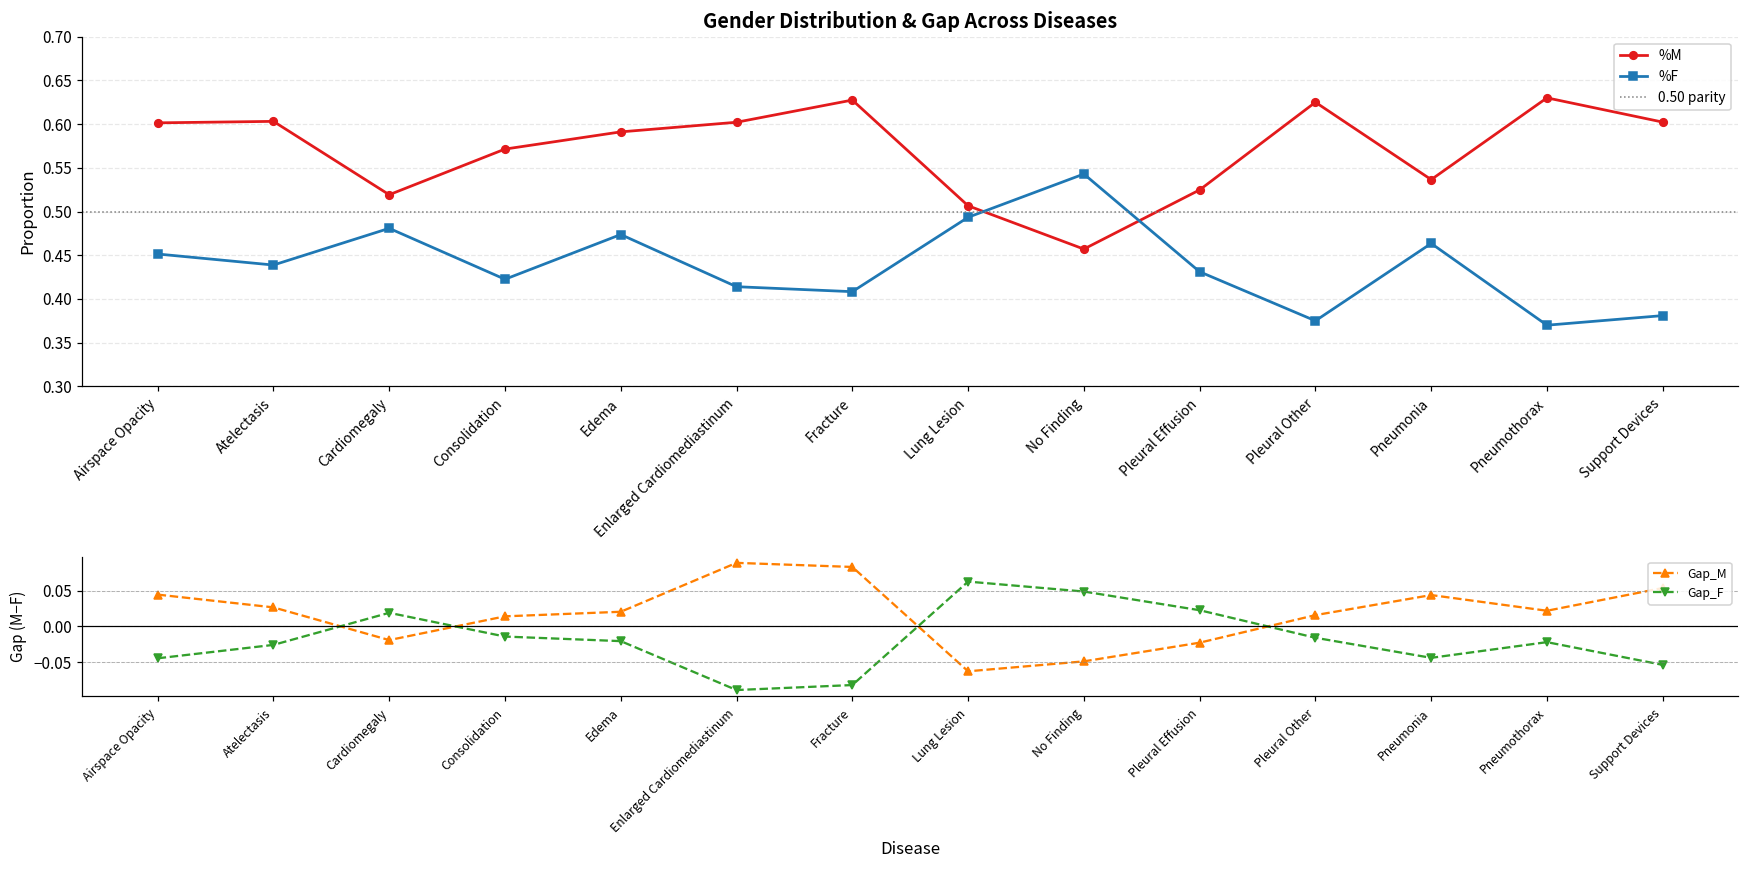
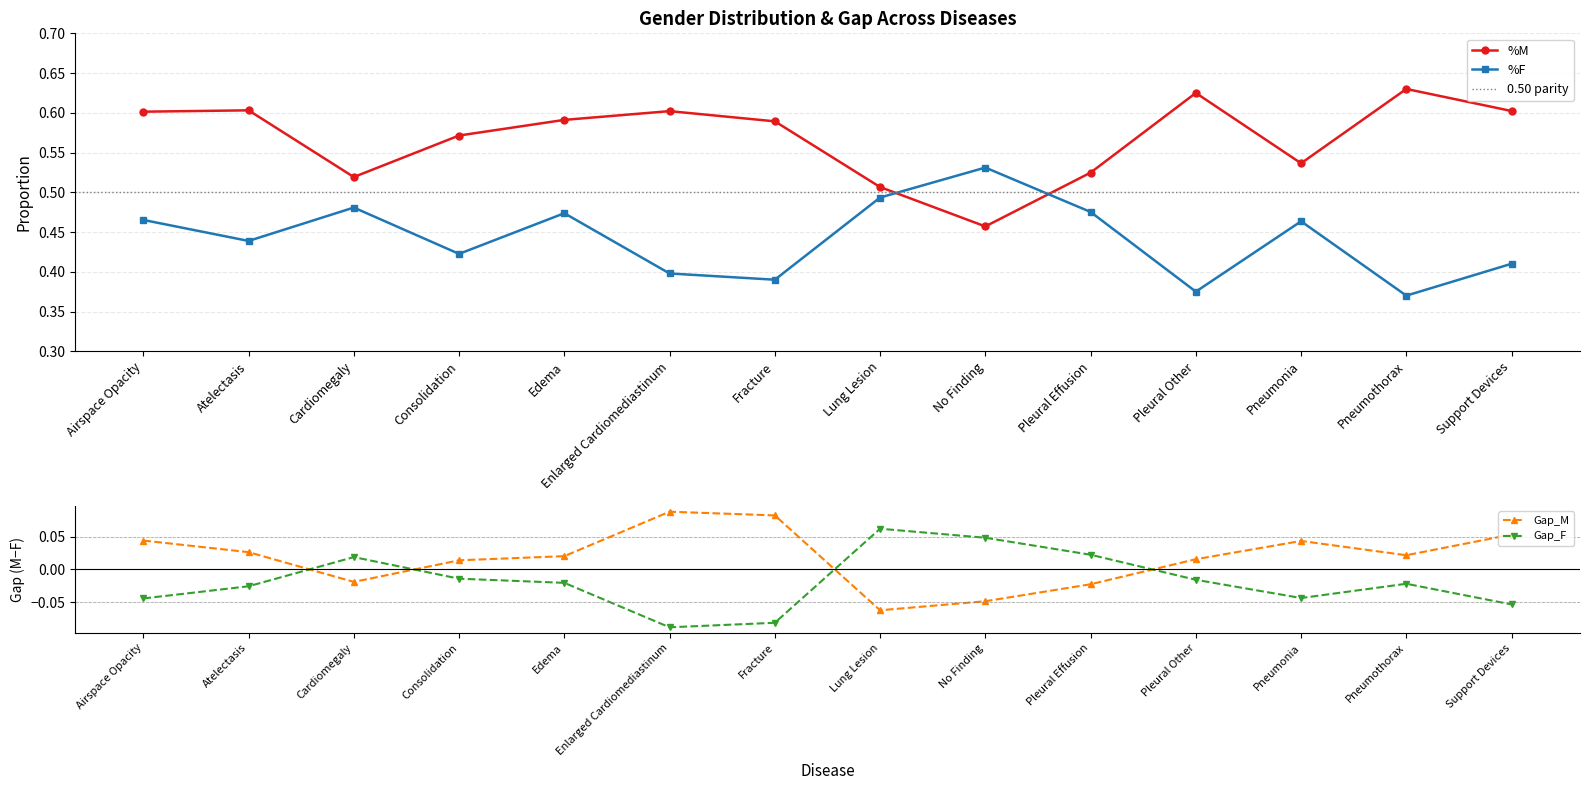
Gender Distribution & Gap Across Diseases, %F, Airspace Opacity: 0.45 -> 0.47
Gender Distribution & Gap Across Diseases, %F, Enlarged Cardiomediastinum: 0.41 -> 0.40
Gender Distribution & Gap Across Diseases, %M, Fracture: 0.63 -> 0.59
Gender Distribution & Gap Across Diseases, %F, Fracture: 0.41 -> 0.39
Gender Distribution & Gap Across Diseases, %F, No Finding: 0.54 -> 0.53
Gender Distribution & Gap Across Diseases, %F, Pleural Effusion: 0.43 -> 0.48
Gender Distribution & Gap Across Diseases, %F, Support Devices: 0.38 -> 0.41
